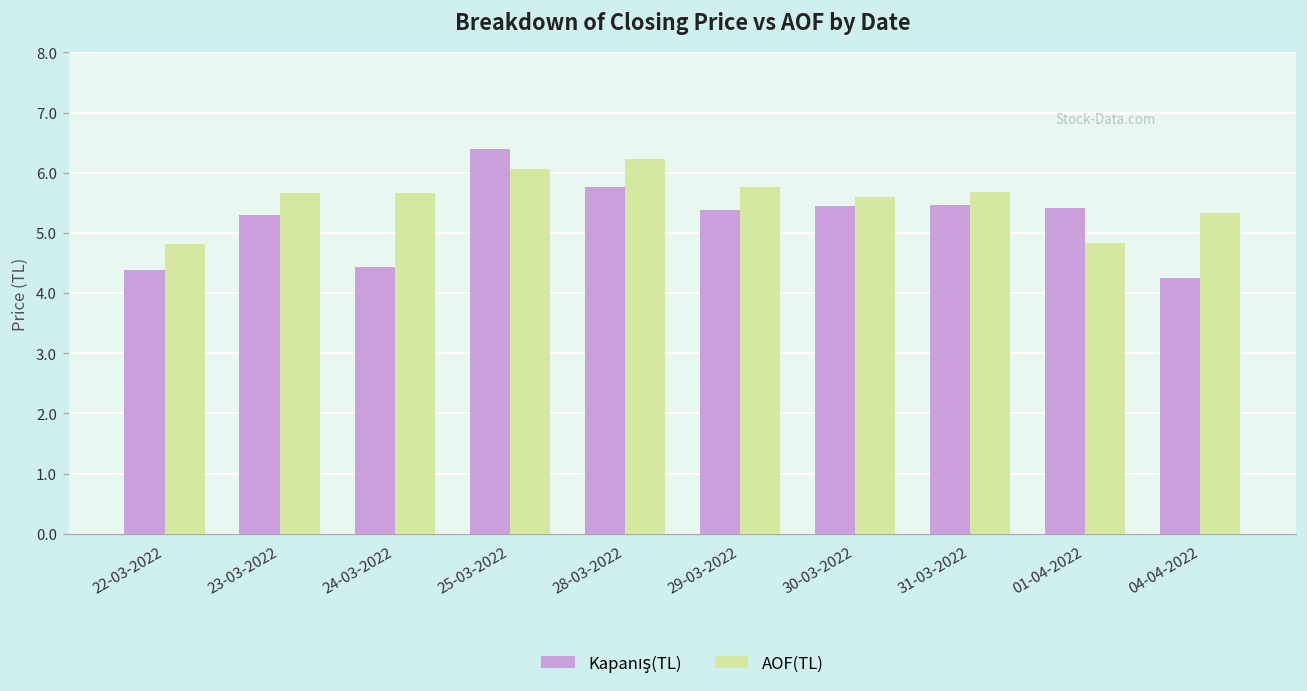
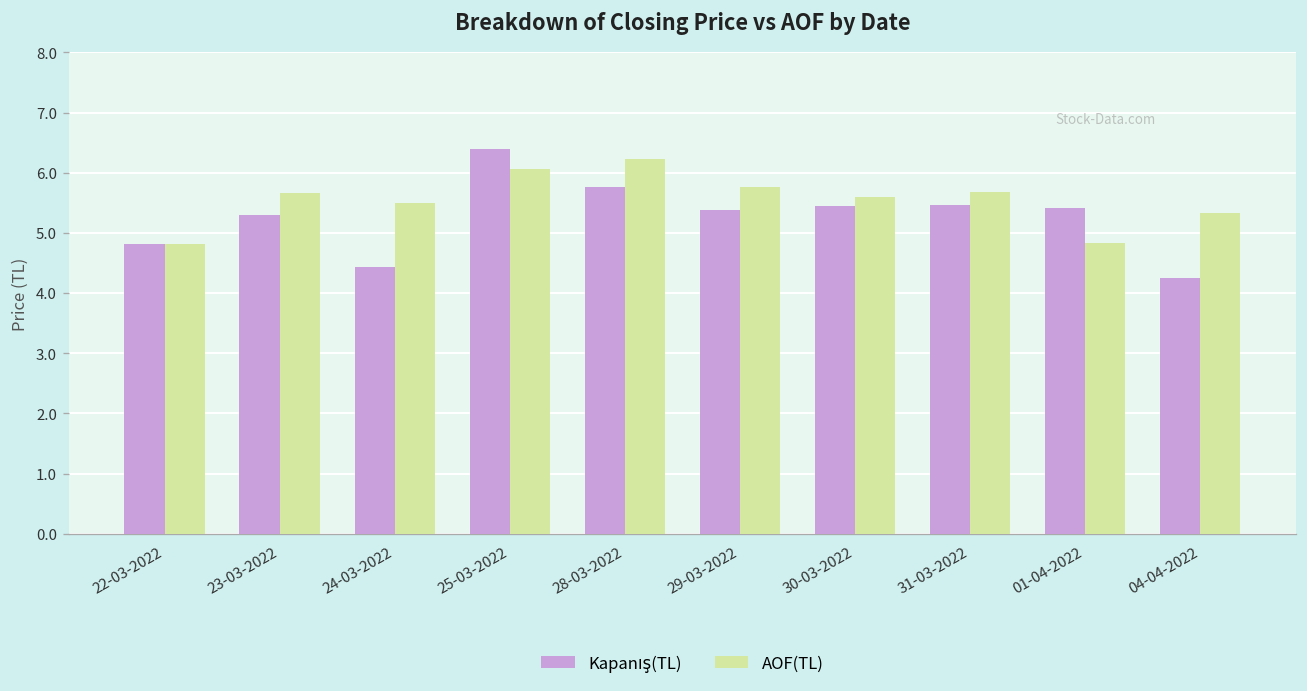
Kapanış(TL), 22-03-2022: 4.4 -> 4.8
AOF(TL), 24-03-2022: 5.7 -> 5.5
